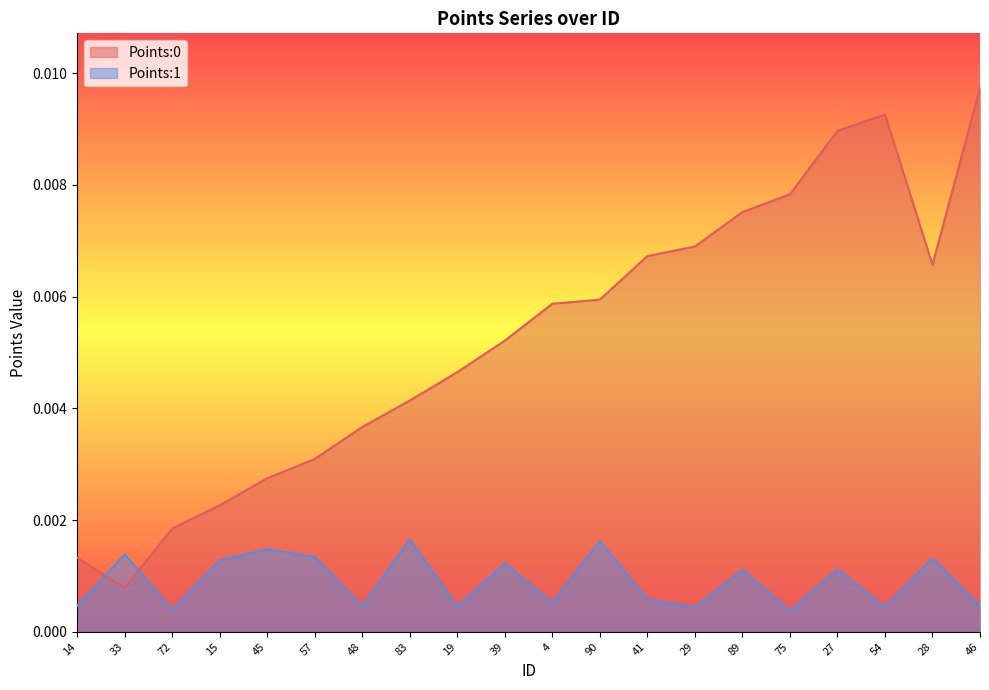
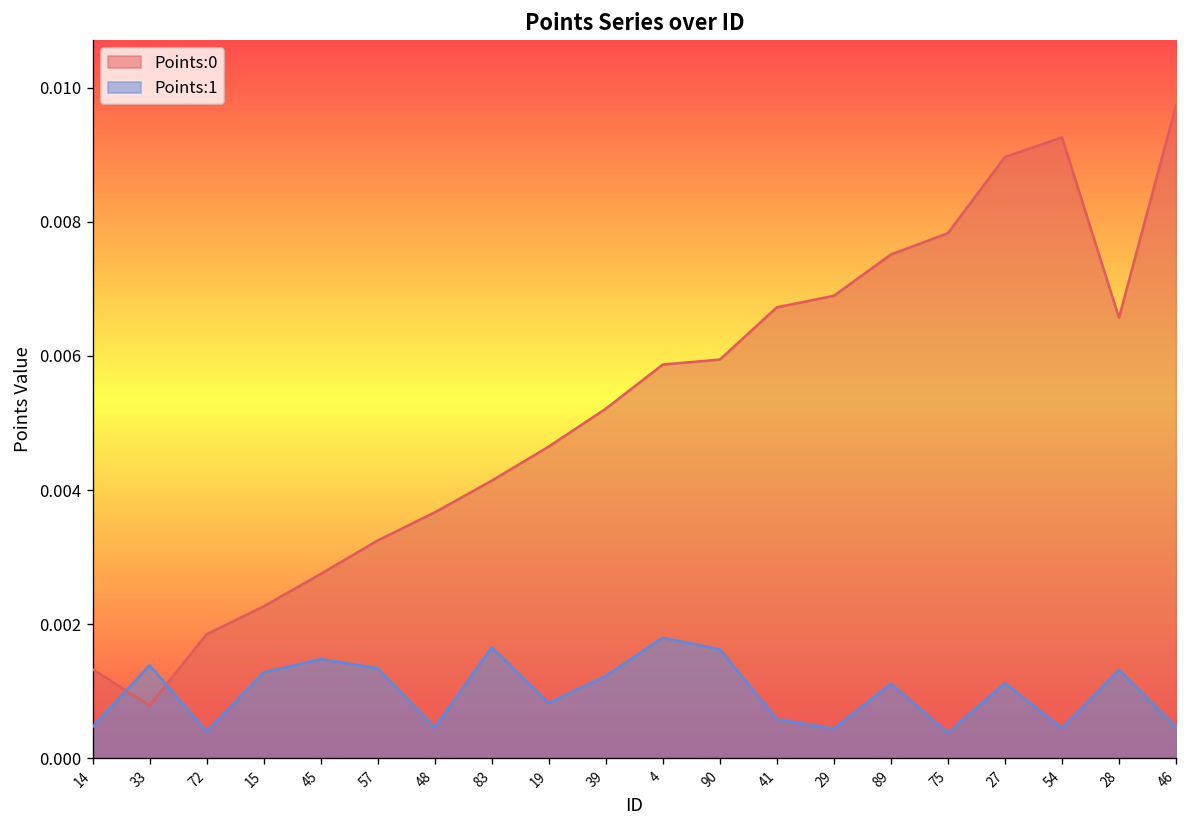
Points:0, 57: 0.0031 -> 0.0032
Points:1, 19: 0.0005 -> 0.0008
Points:1, 4: 0.0005 -> 0.0018
